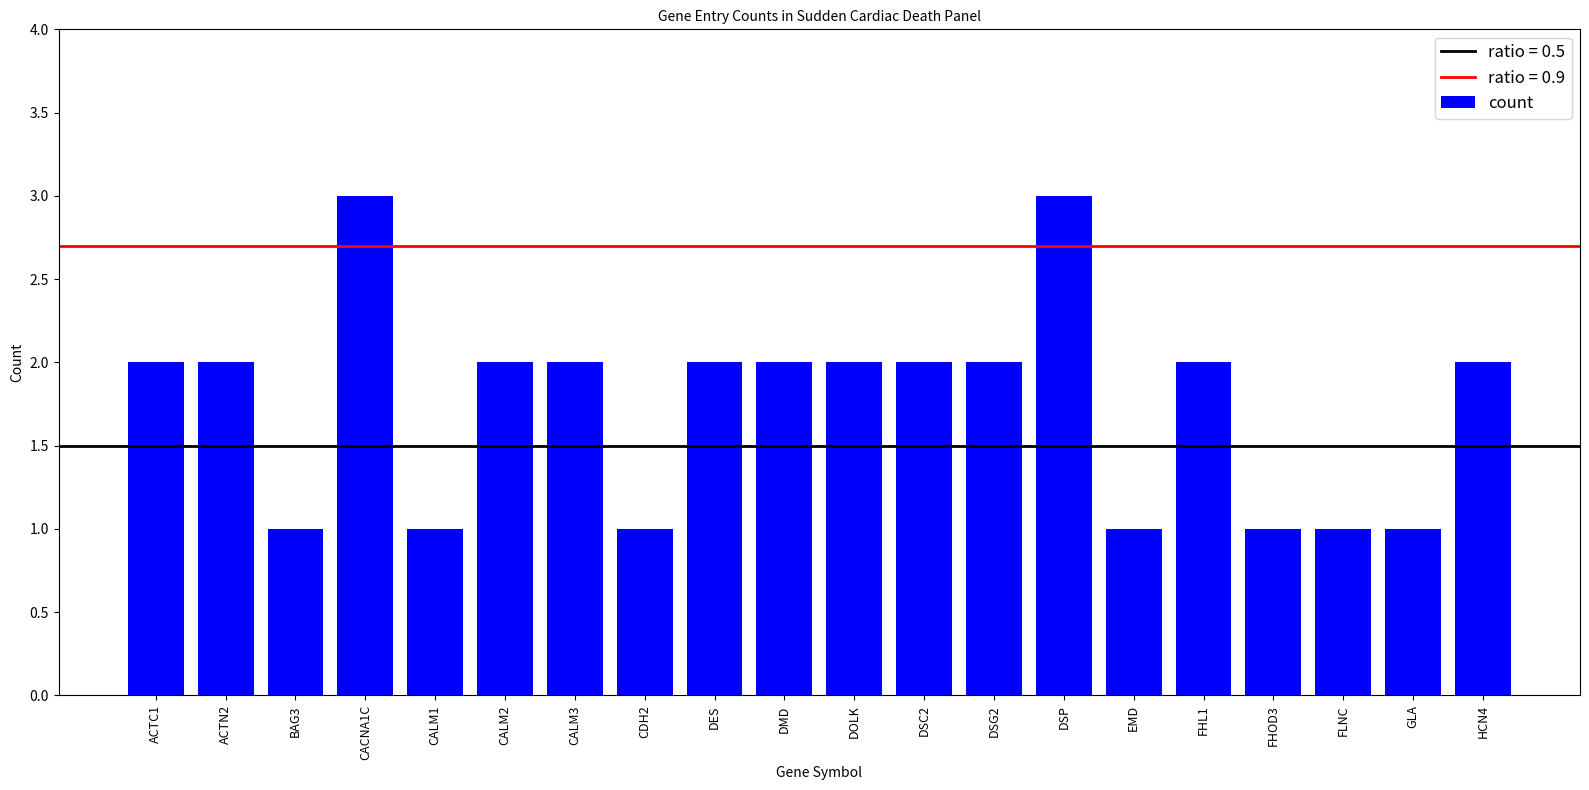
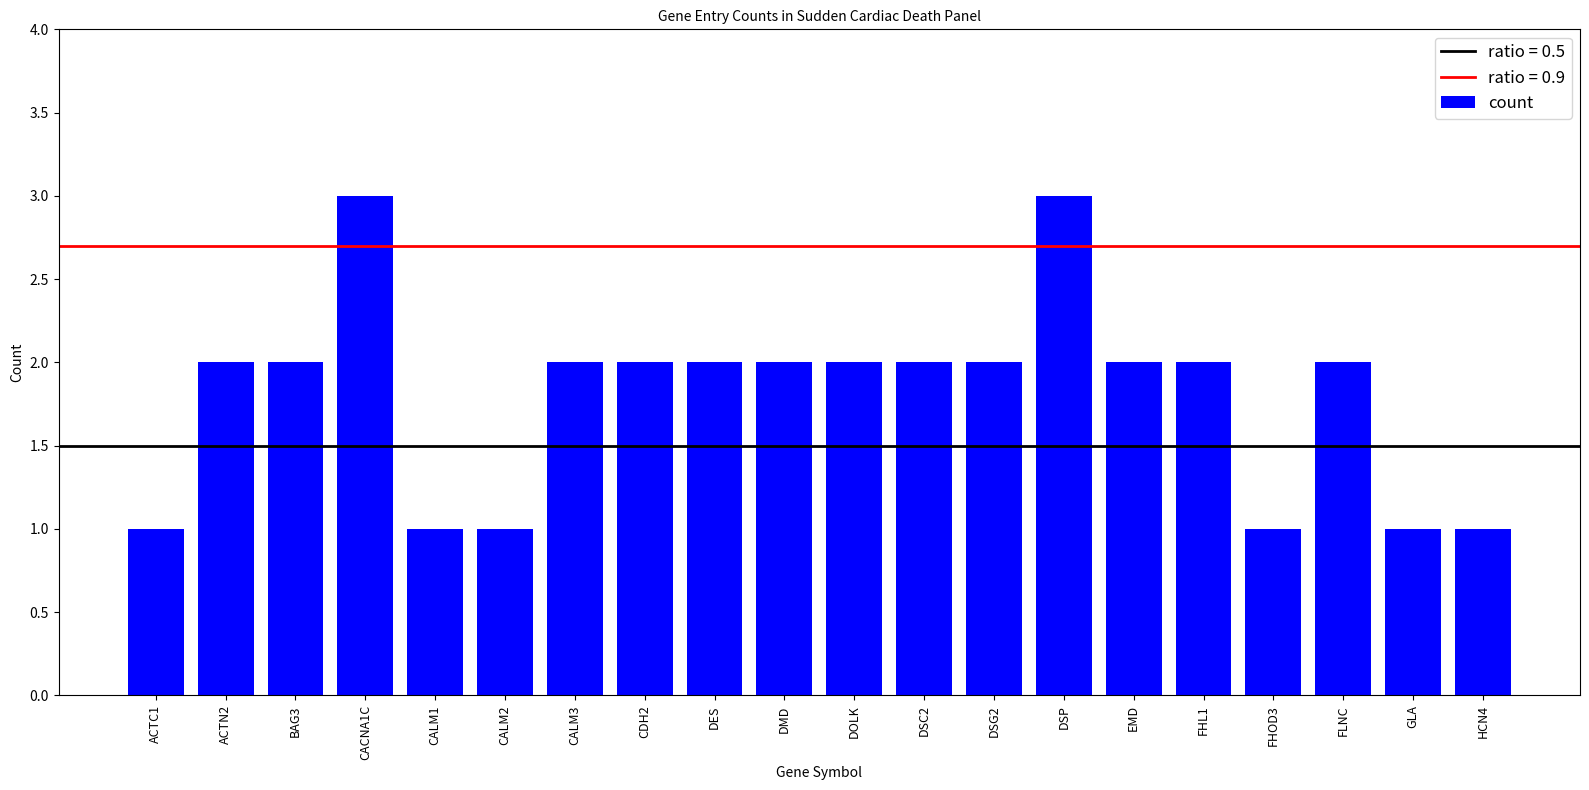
ACTC1: 2 -> 1
BAG3: 1 -> 2
CALM2: 2 -> 1
CDH2: 1 -> 2
EMD: 1 -> 2
FLNC: 1 -> 2
HCN4: 2 -> 1
